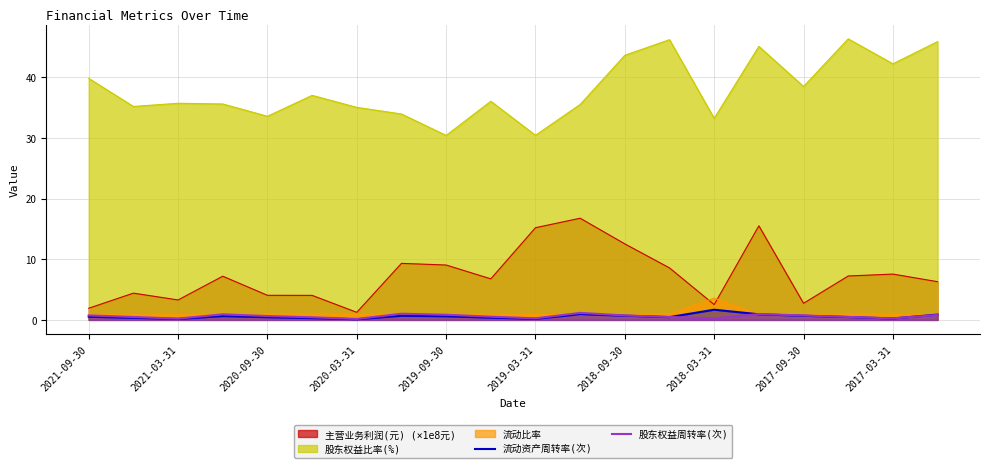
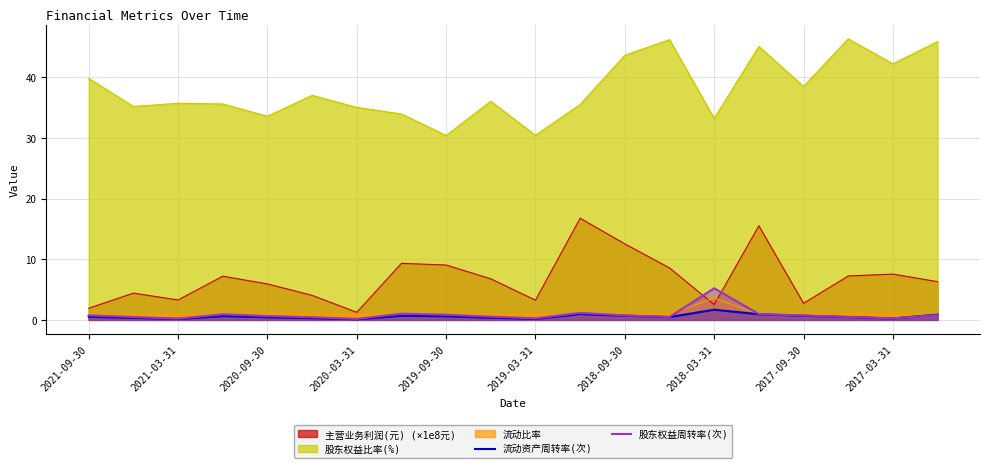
主营业务利润(元) (×1e8元), 2020-09-30: 4 -> 6
主营业务利润(元) (×1e8元), 2019-03-31: 15 -> 3
股东权益周转率(次), 2018-03-31: 0 -> 5
